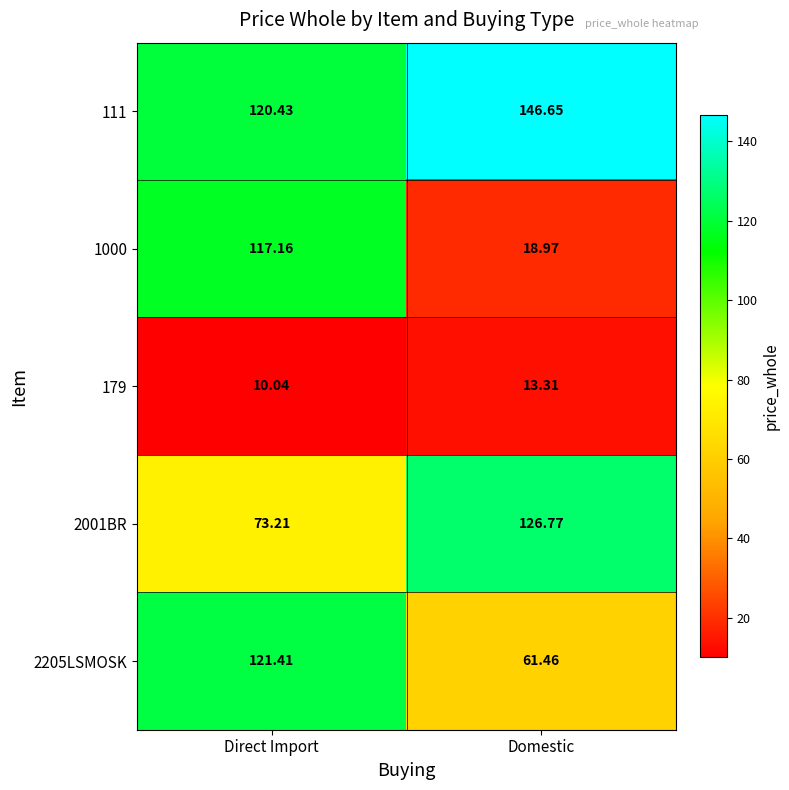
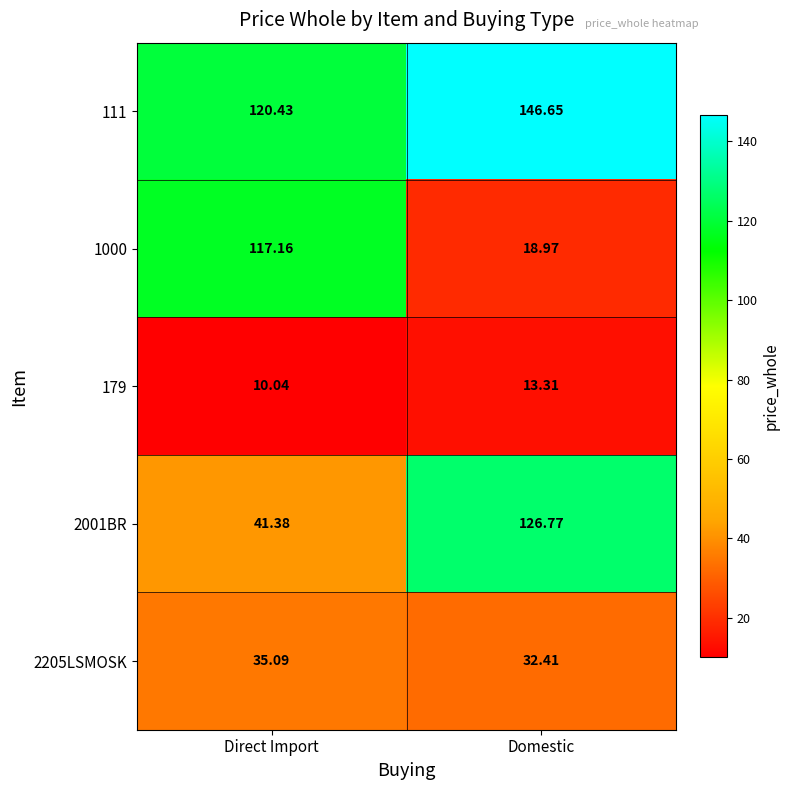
2001BR, Direct Import: 73.21 -> 41.38
2205LSMOSK, Direct Import: 121.41 -> 35.09
2205LSMOSK, Domestic: 61.46 -> 32.41
